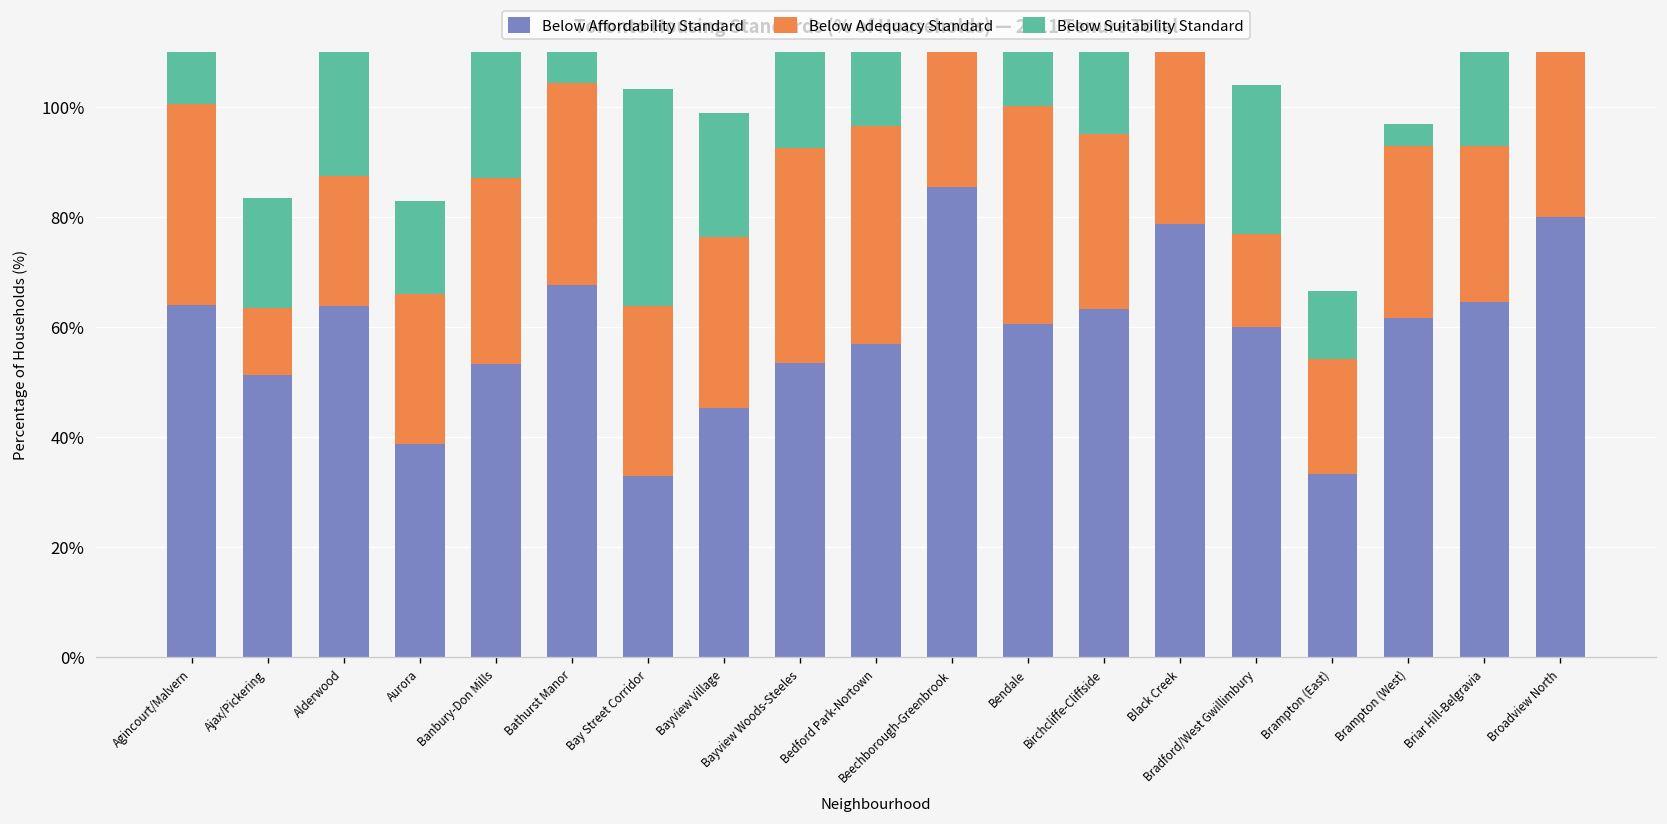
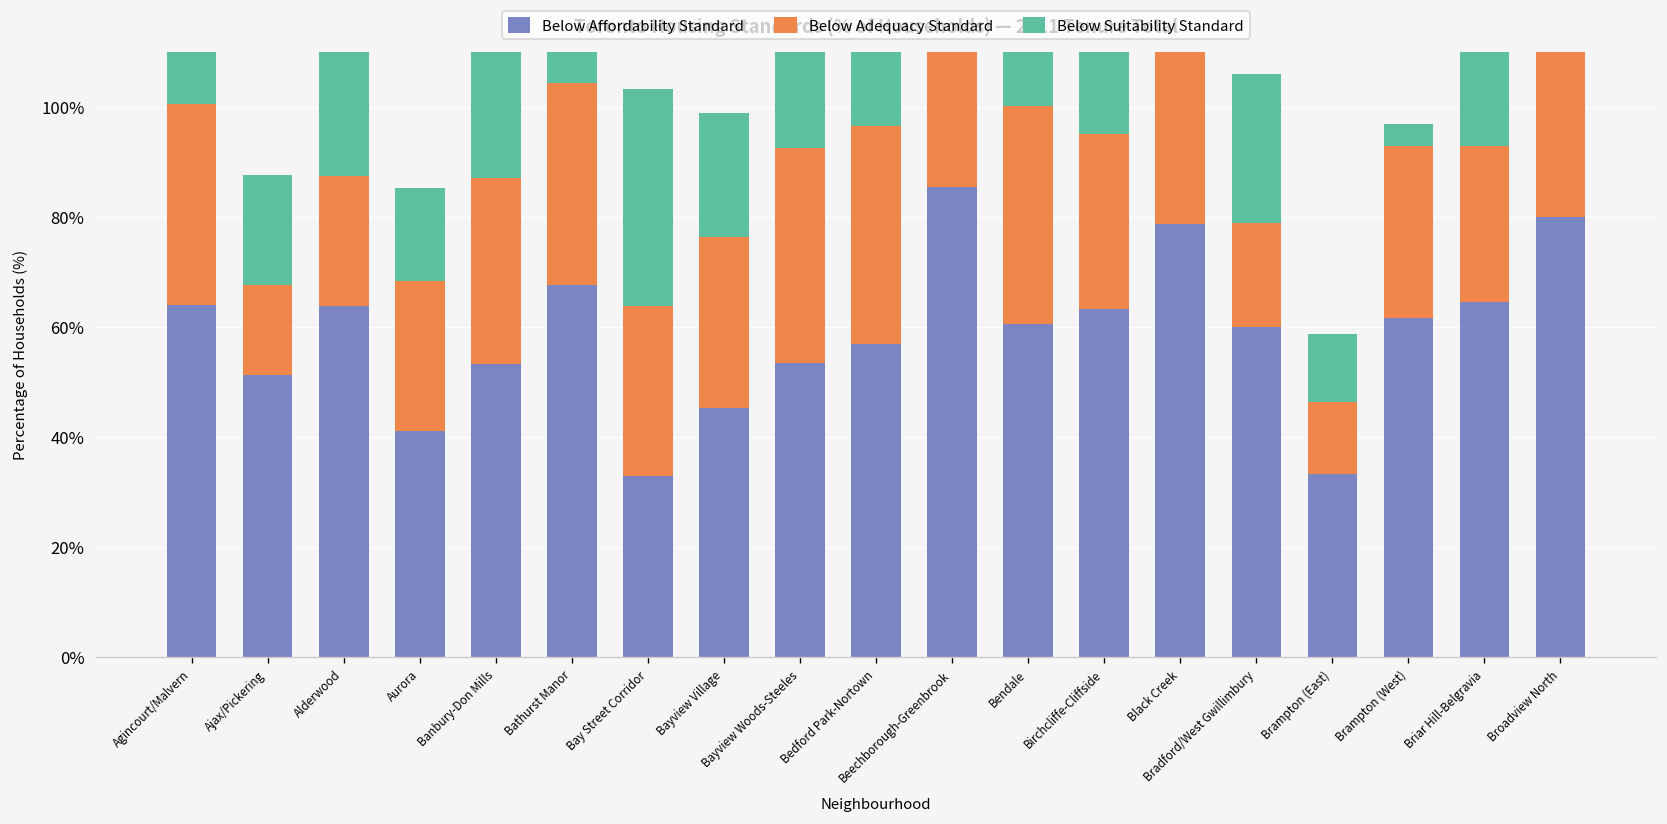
Below Adequacy Standard, Ajax/Pickering: 12% -> 17%
Below Affordability Standard, Aurora: 39% -> 41%
Below Adequacy Standard, Bradford/West Gwillimbury: 17% -> 19%
Below Adequacy Standard, Brampton (East): 21% -> 13%
